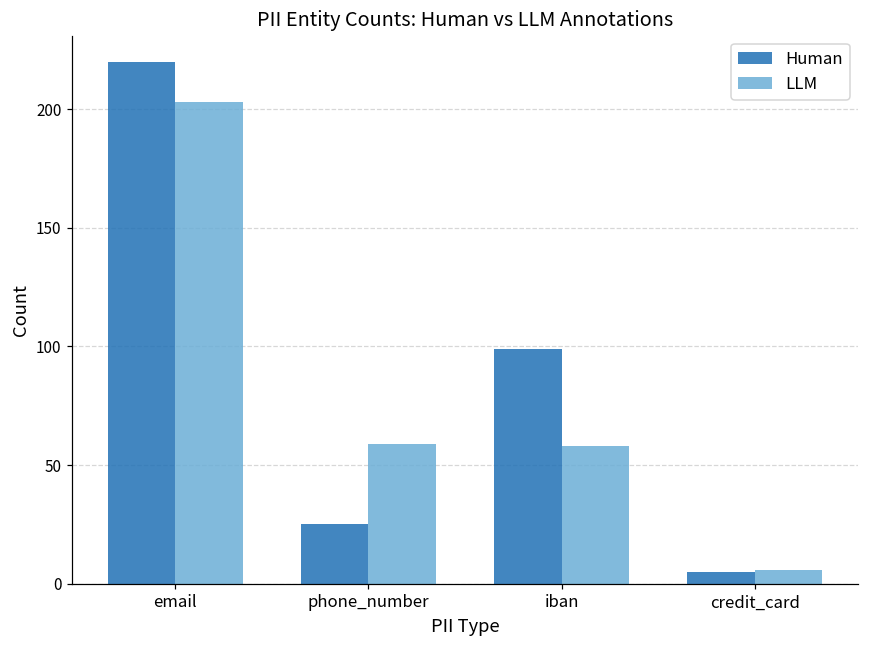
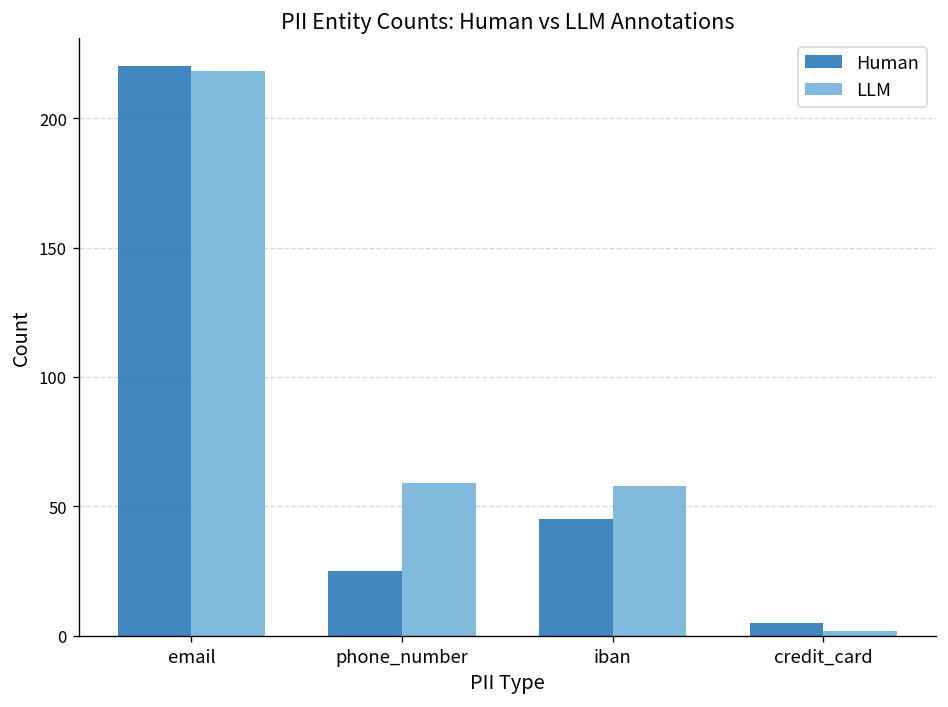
LLM, email: 203 -> 218
Human, iban: 99 -> 45
LLM, credit_card: 6 -> 2
